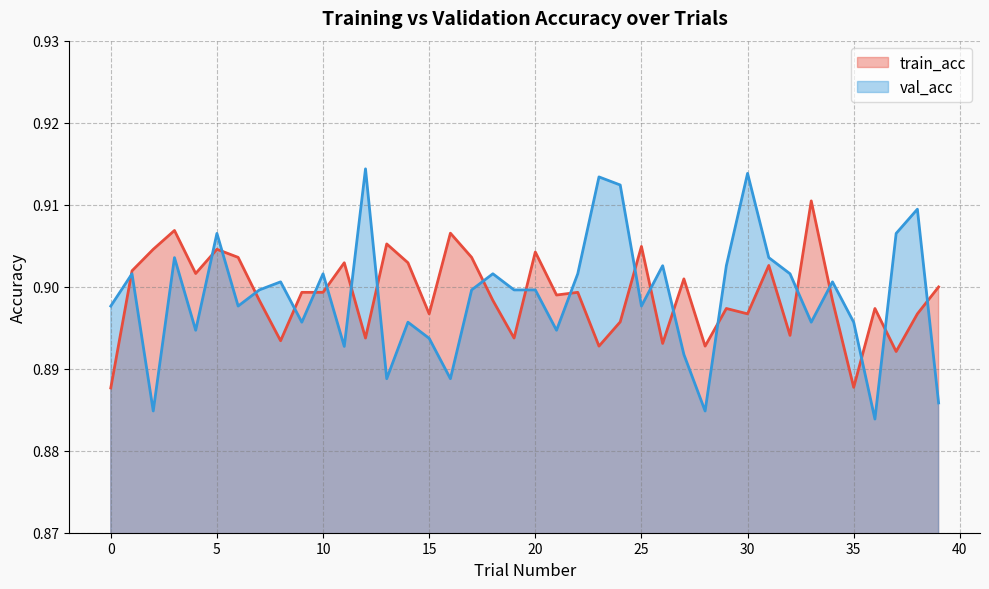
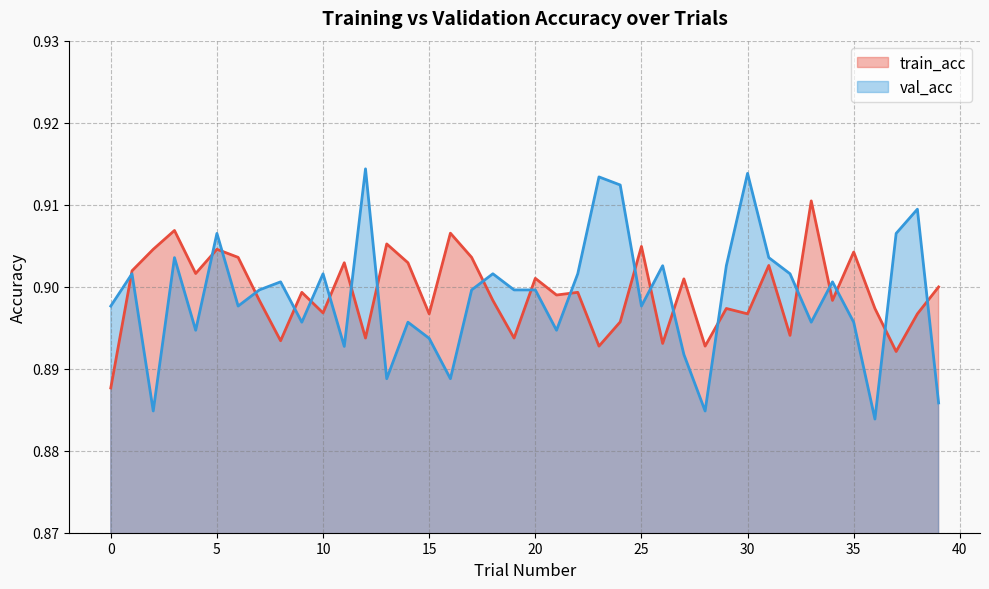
train_acc, 10: 0.899 -> 0.897
train_acc, 20: 0.904 -> 0.901
train_acc, 35: 0.888 -> 0.904
